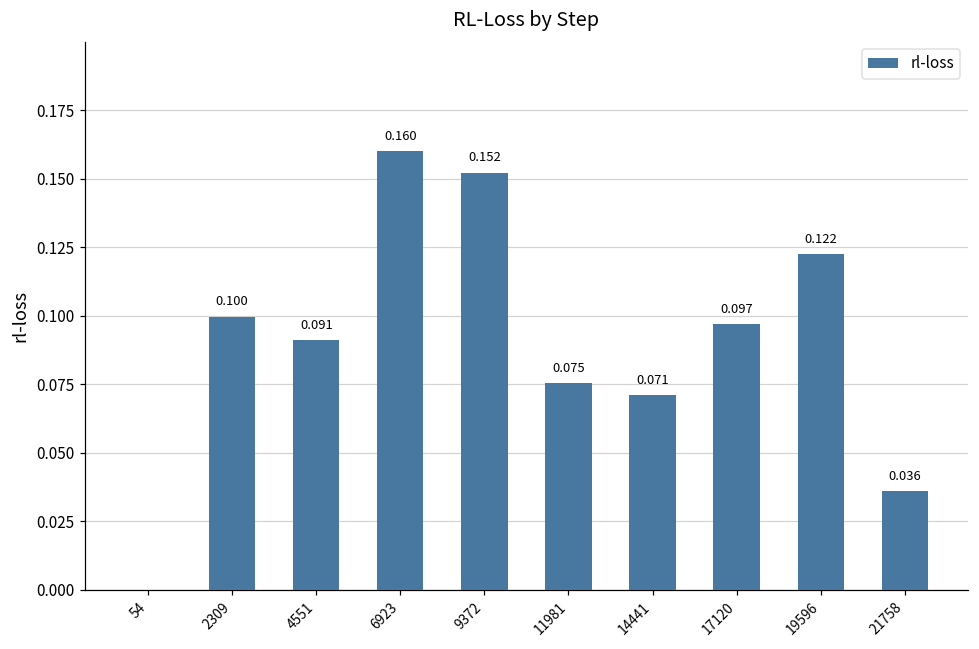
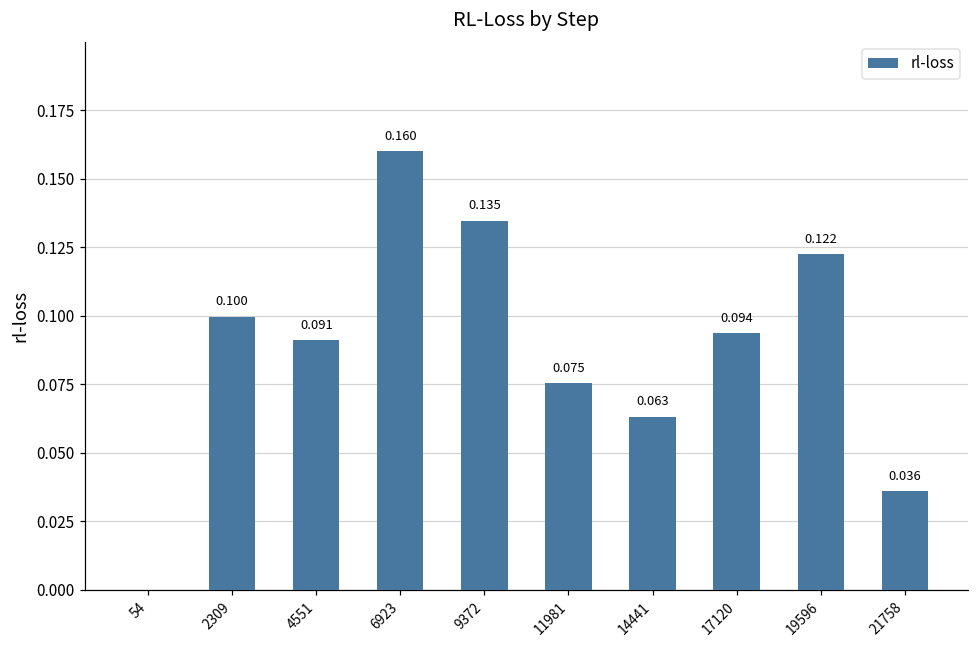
9372: 0.152 -> 0.135
14441: 0.071 -> 0.063
17120: 0.097 -> 0.094
